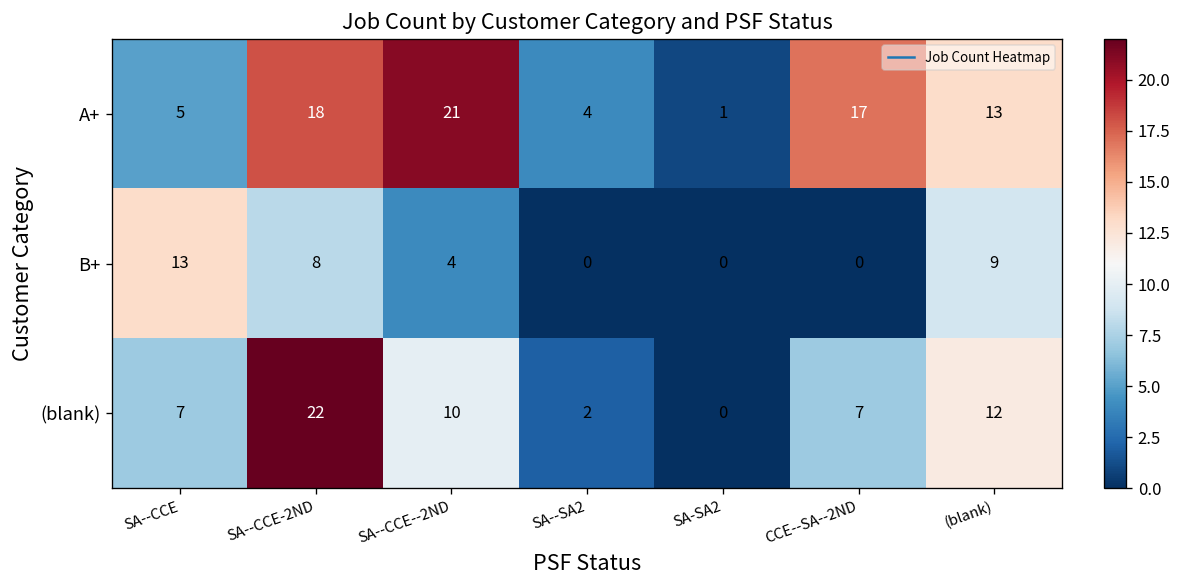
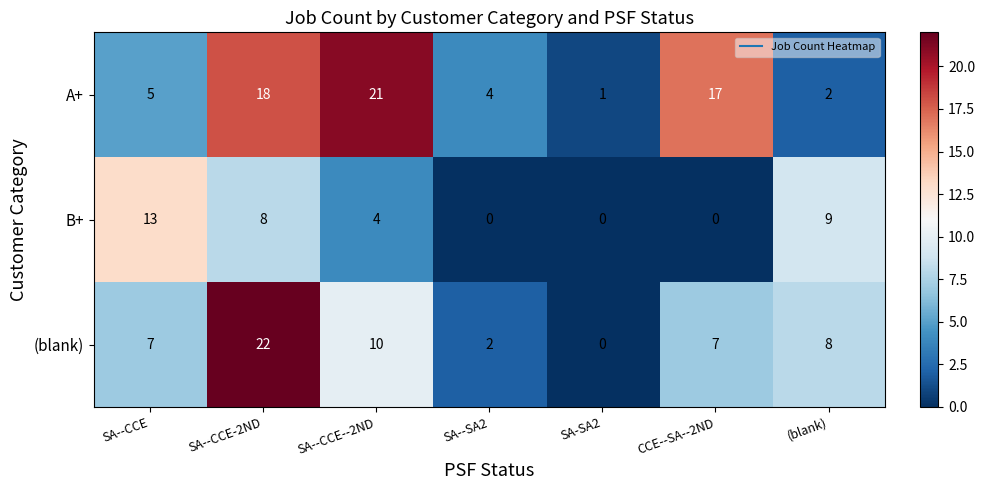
A+, (blank): 13 -> 2
(blank), (blank): 12 -> 8
